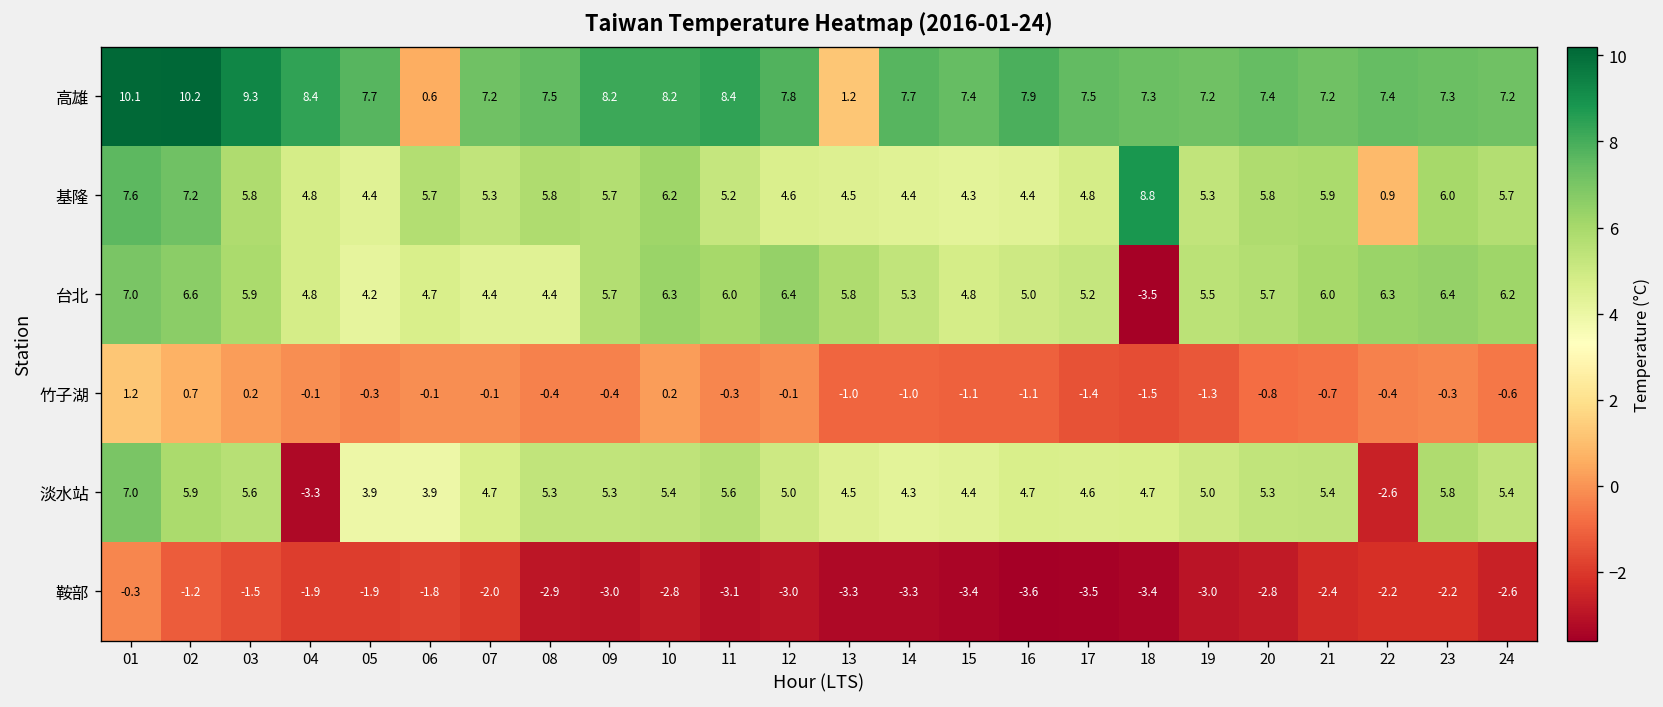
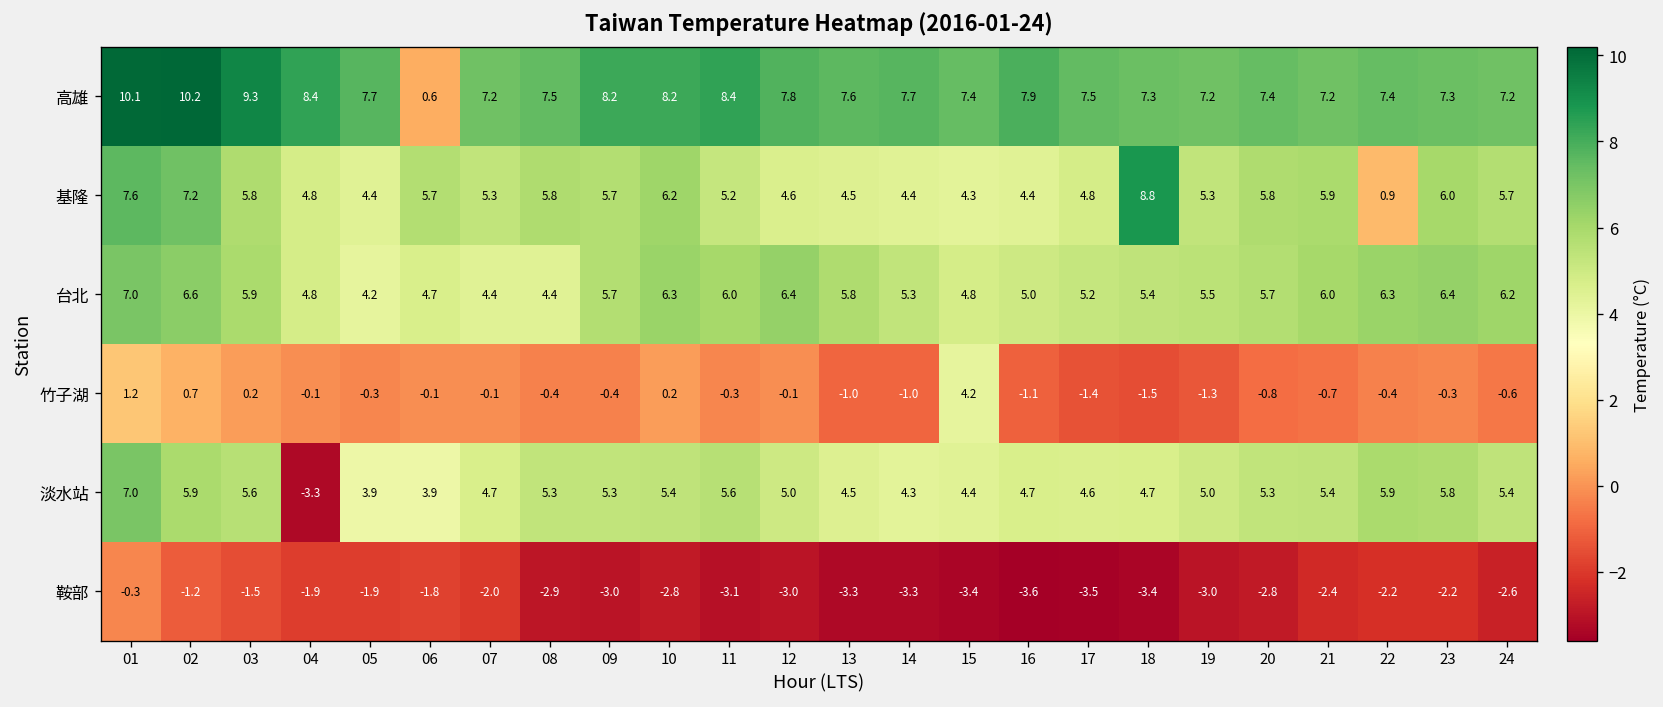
高雄, 13: 1.2 -> 7.6
台北, 18: -3.5 -> 5.4
竹子湖, 15: -1.1 -> 4.2
淡水站, 22: -2.6 -> 5.9
